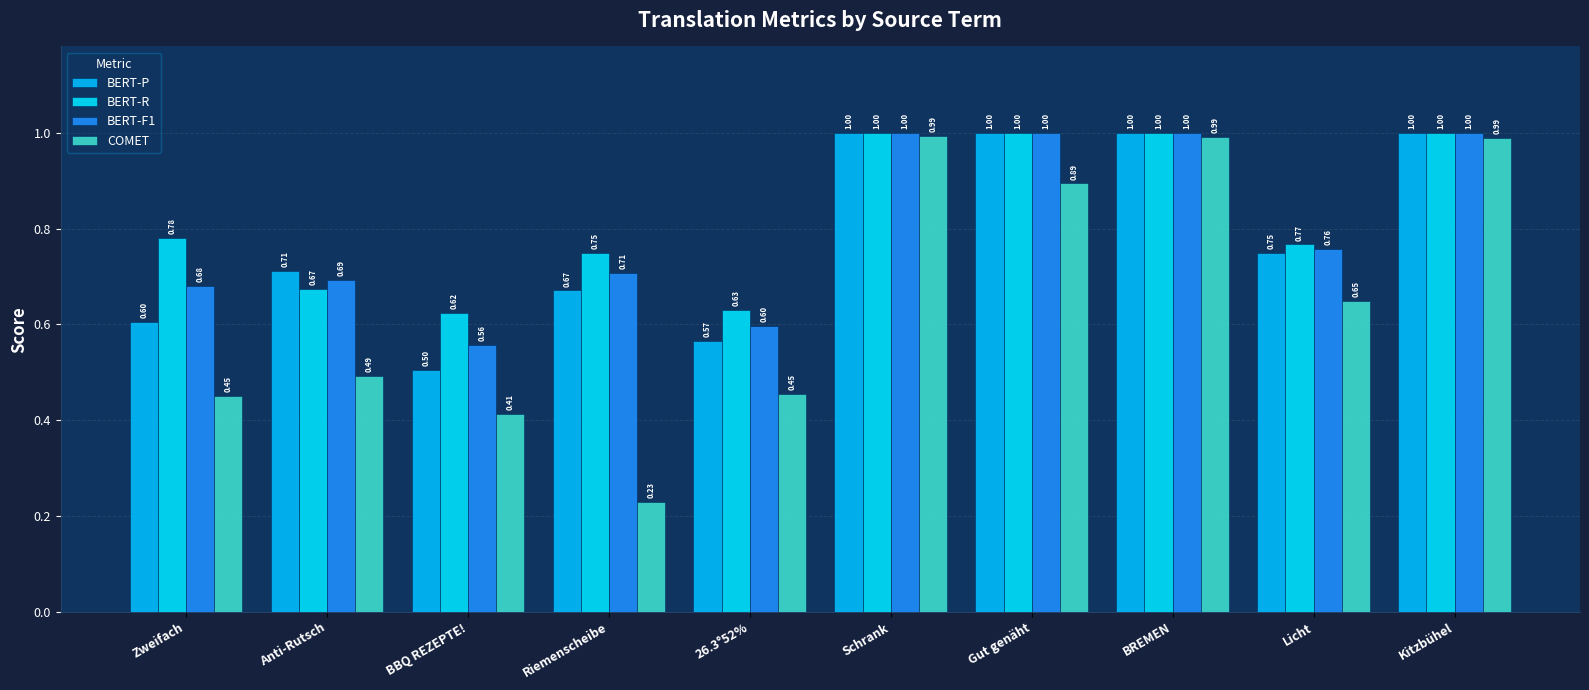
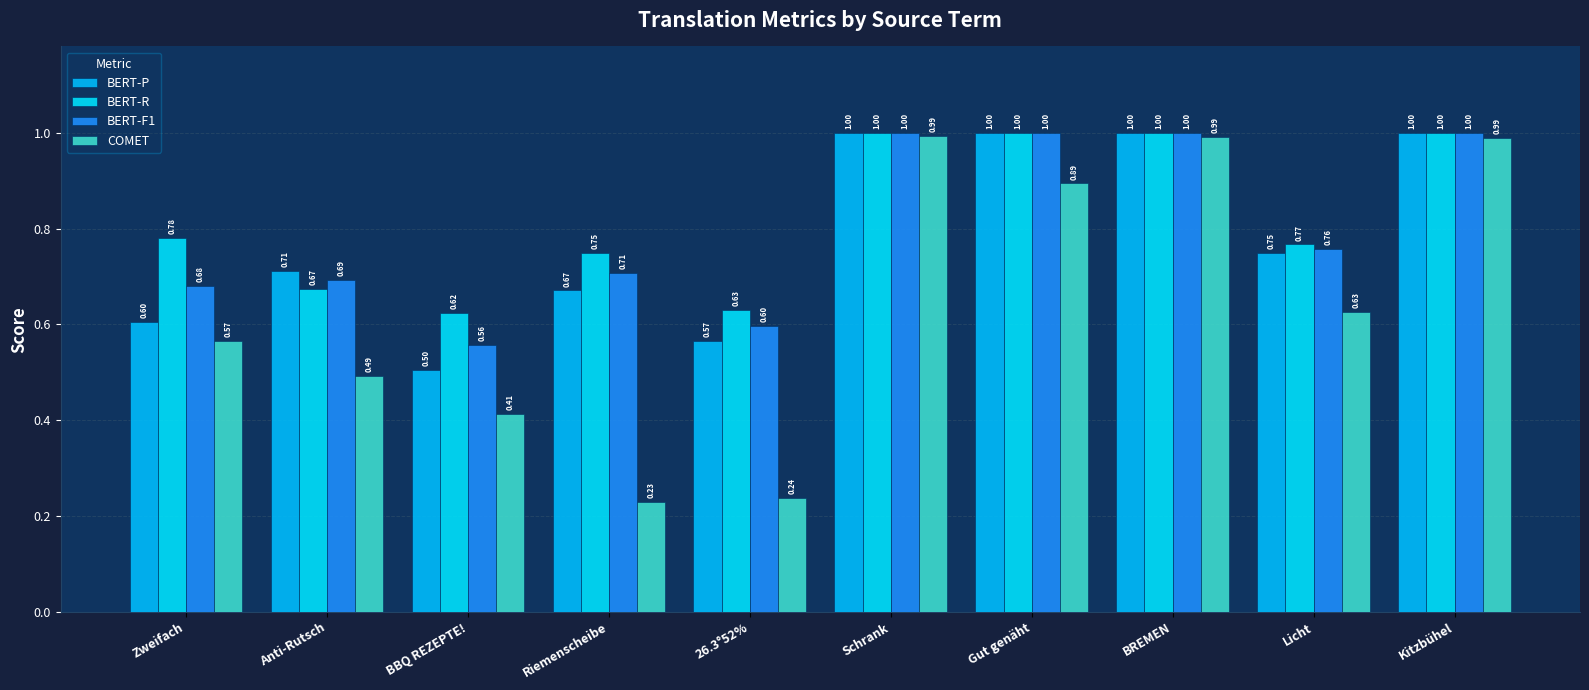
COMET, Zweifach: 0.45 -> 0.57
COMET, 26.3°52%: 0.45 -> 0.24
COMET, Licht: 0.65 -> 0.63
